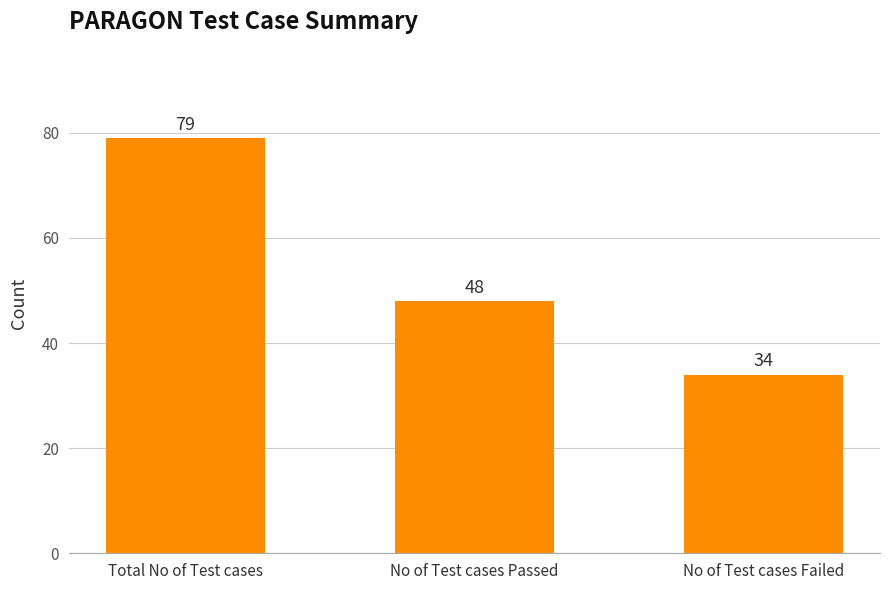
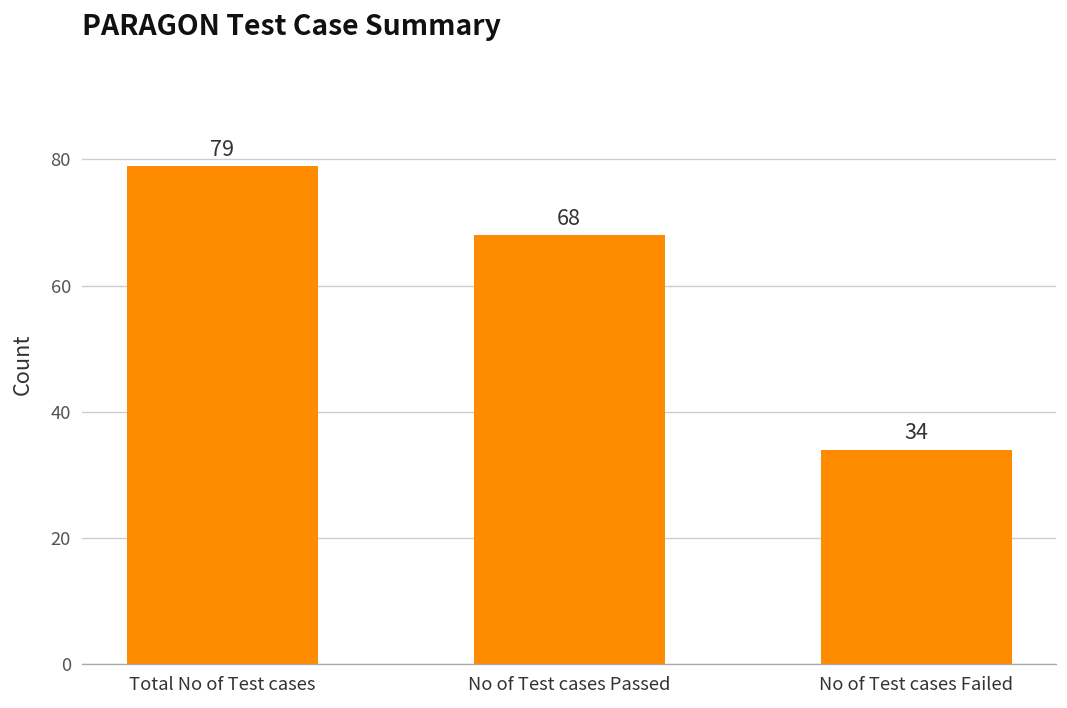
No of Test cases Passed: 48 -> 68
